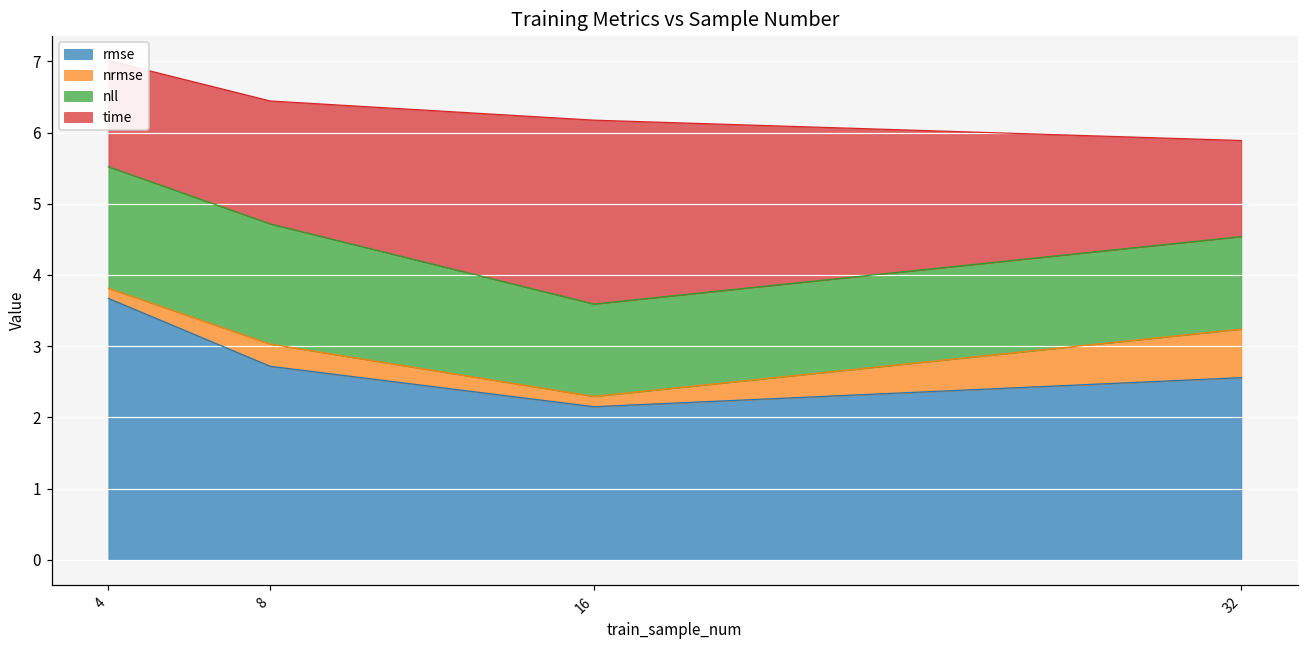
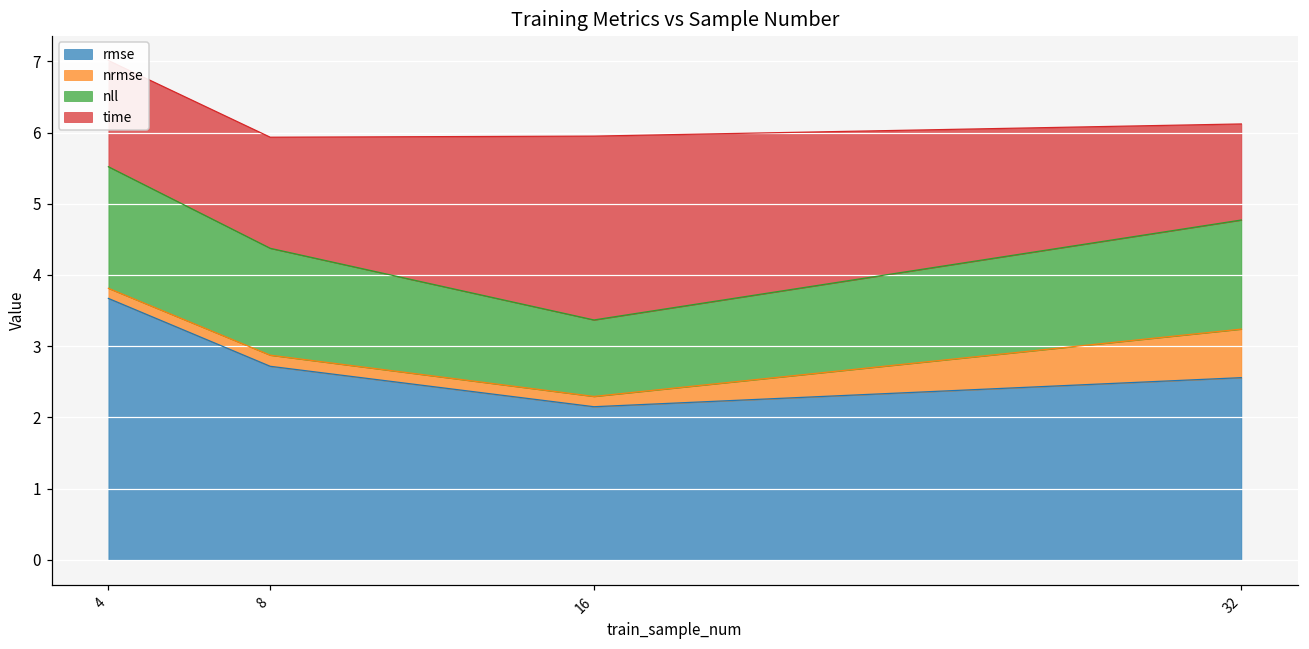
nrmse, 8: 0.3 -> 0.2
nll, 8: 1.7 -> 1.5
time, 8: 1.7 -> 1.6
nll, 16: 1.3 -> 1.1
nll, 32: 1.3 -> 1.5
